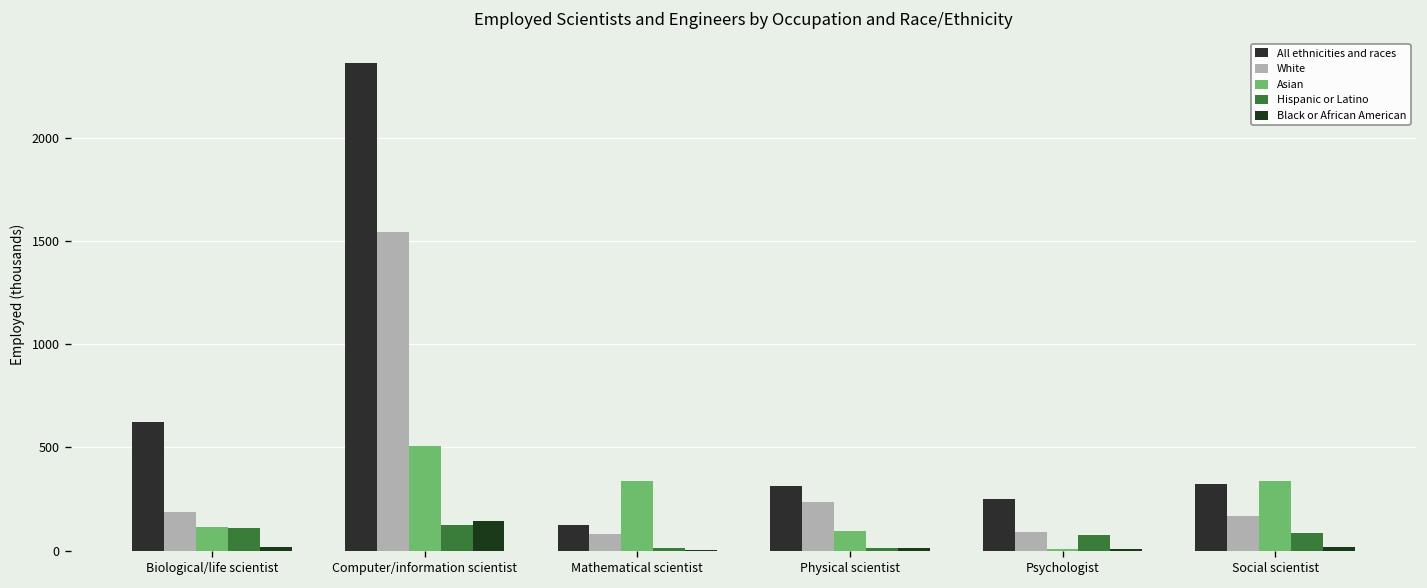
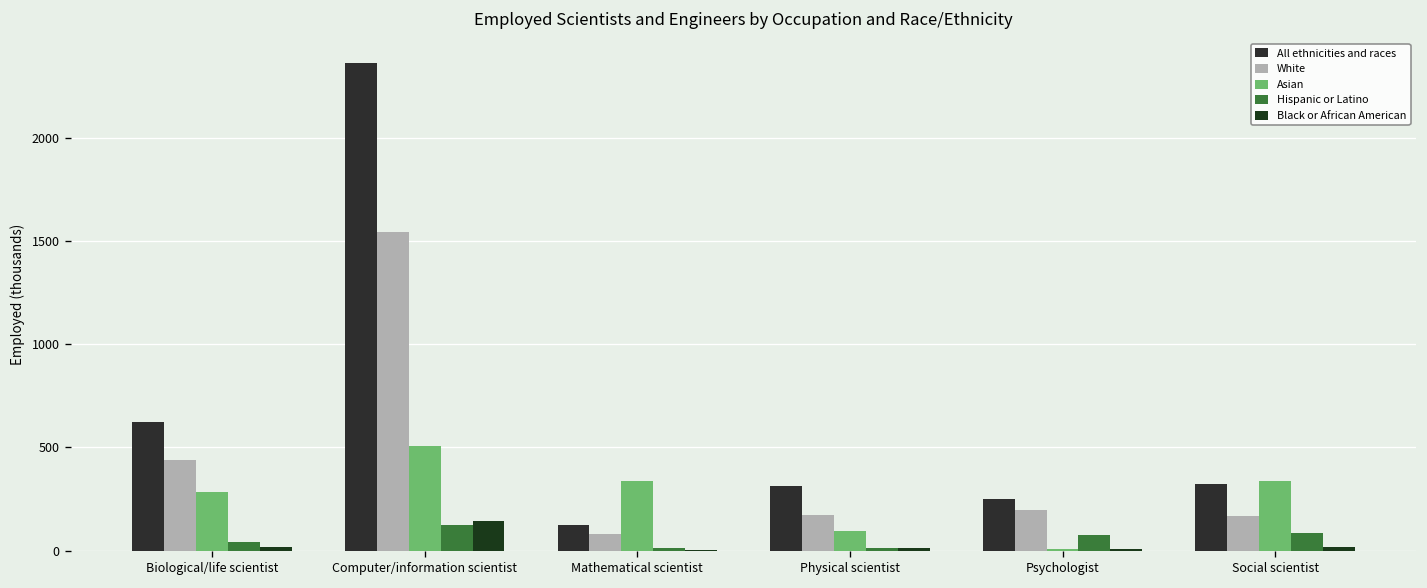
White, Biological/life scientist: 190 -> 440
Asian, Biological/life scientist: 110 -> 290
Hispanic or Latino, Biological/life scientist: 110 -> 40
White, Physical scientist: 230 -> 170
White, Psychologist: 90 -> 200
